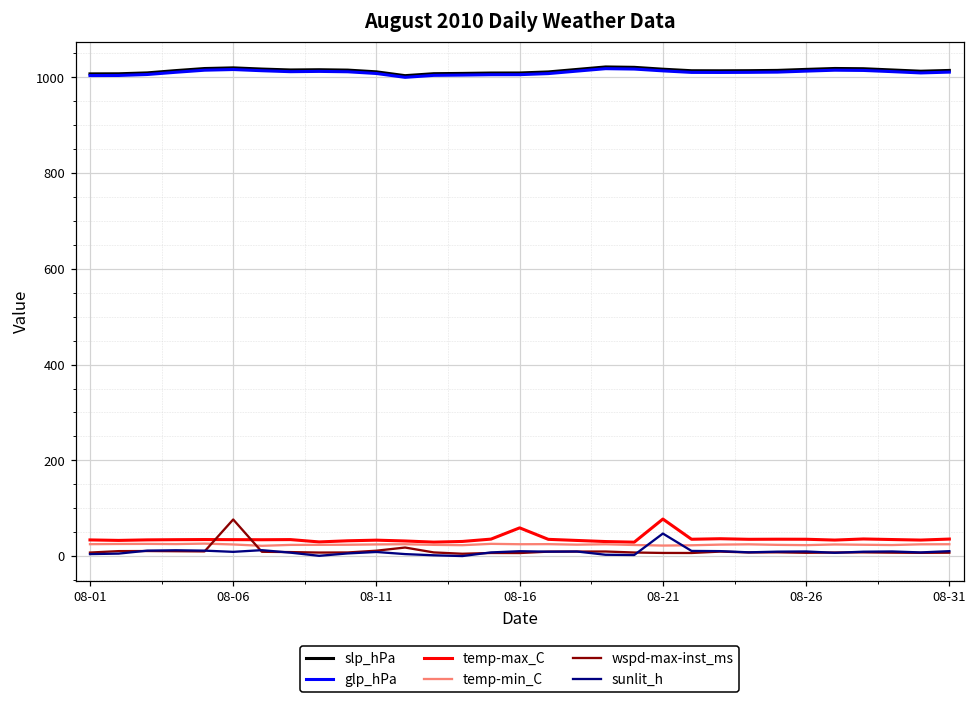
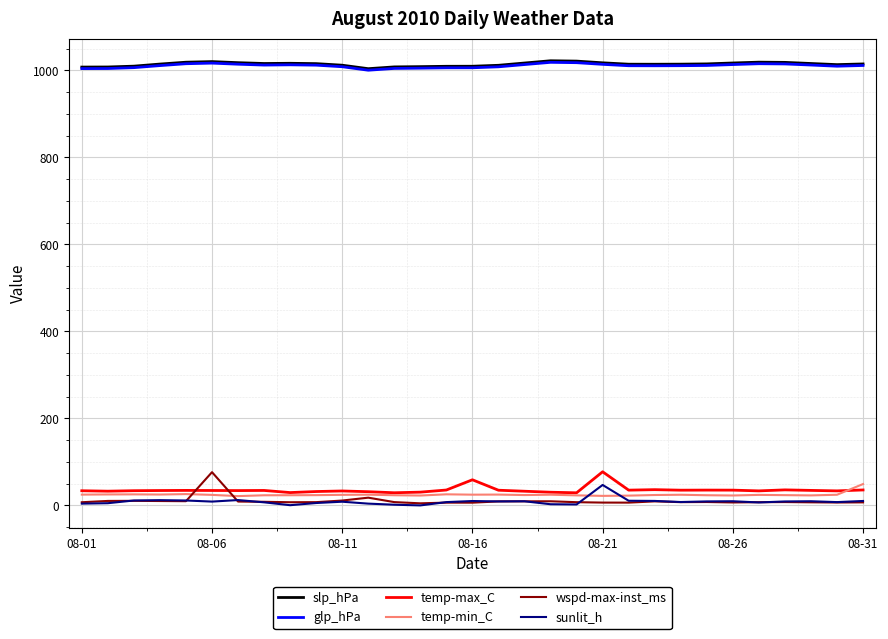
temp-min_C, 08-31: 20 -> 50
